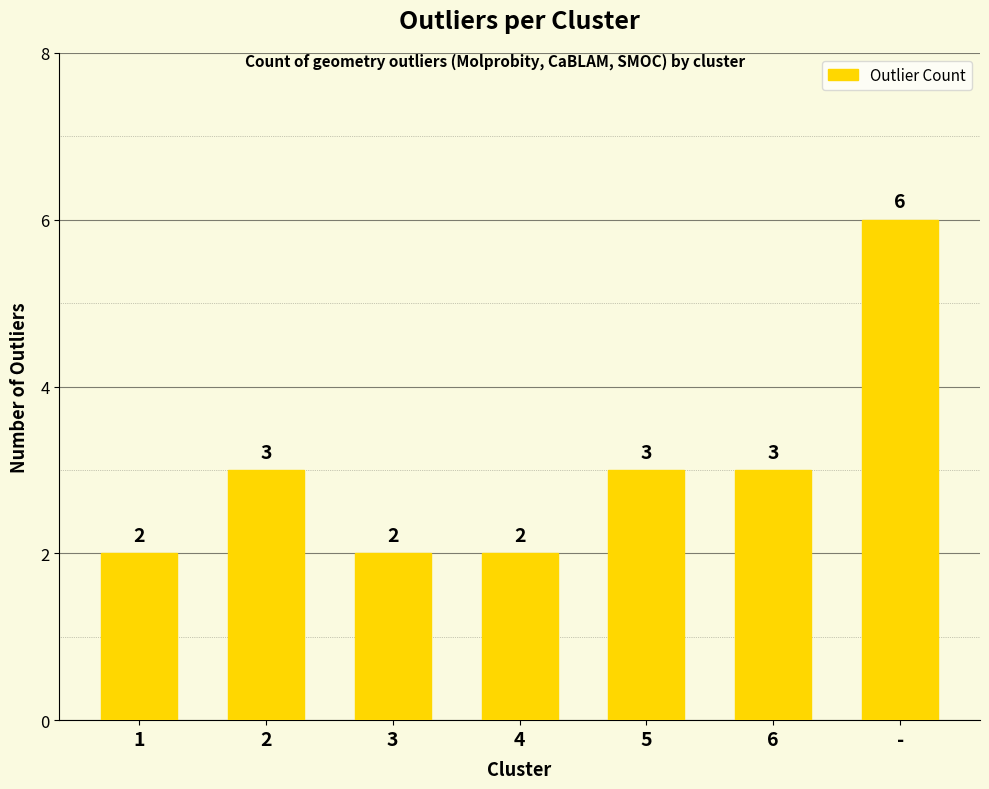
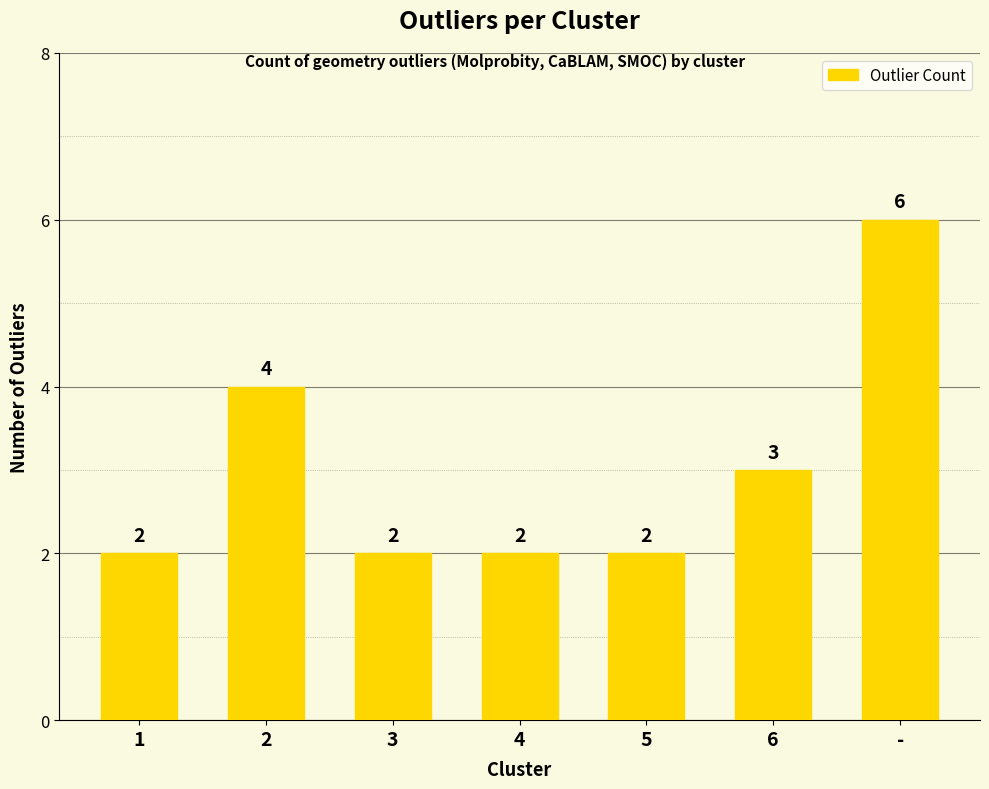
2: 3 -> 4
5: 3 -> 2
